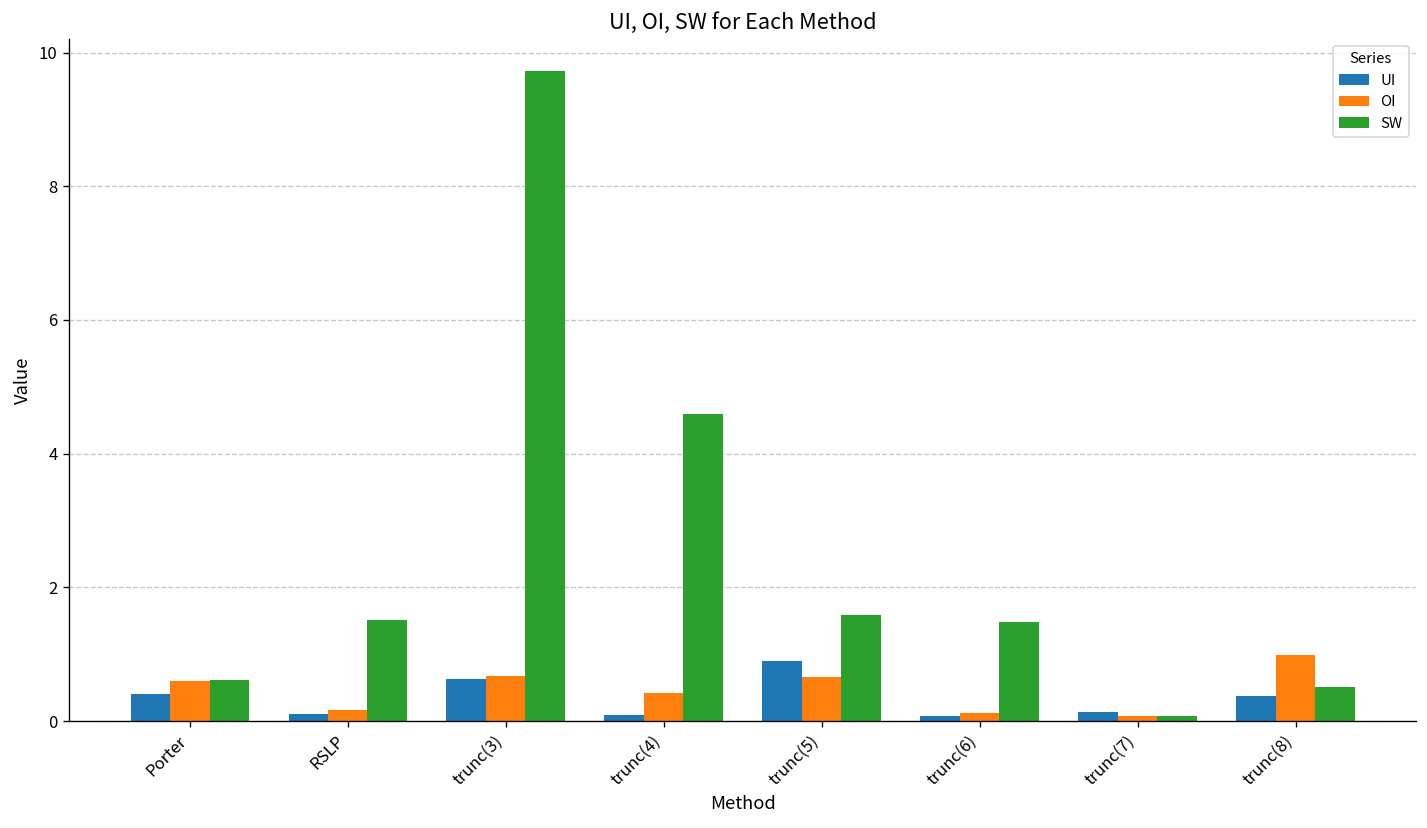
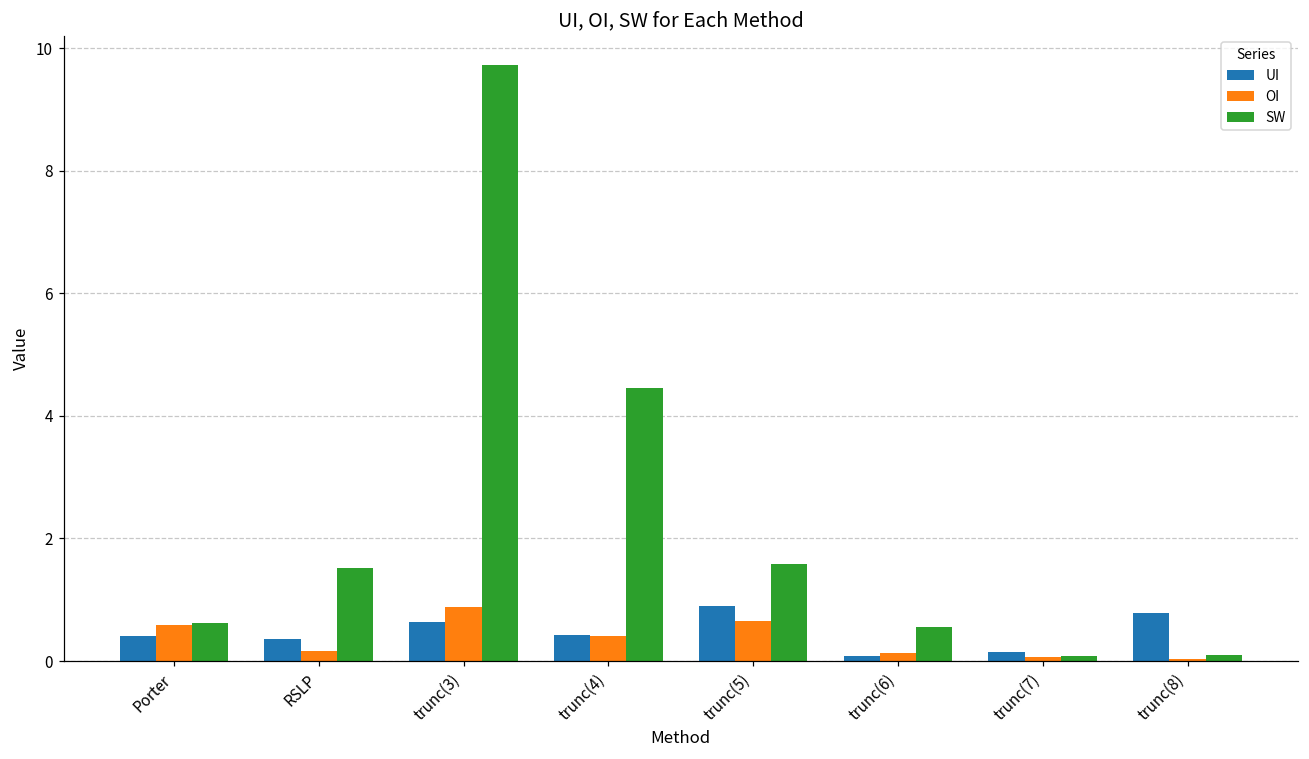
UI, RSLP: 0.1 -> 0.4
OI, trunc(3): 0.7 -> 0.9
UI, trunc(4): 0.1 -> 0.4
SW, trunc(4): 4.6 -> 4.5
SW, trunc(6): 1.5 -> 0.6
UI, trunc(8): 0.4 -> 0.8
OI, trunc(8): 1.0 -> 0.0
SW, trunc(8): 0.5 -> 0.1
